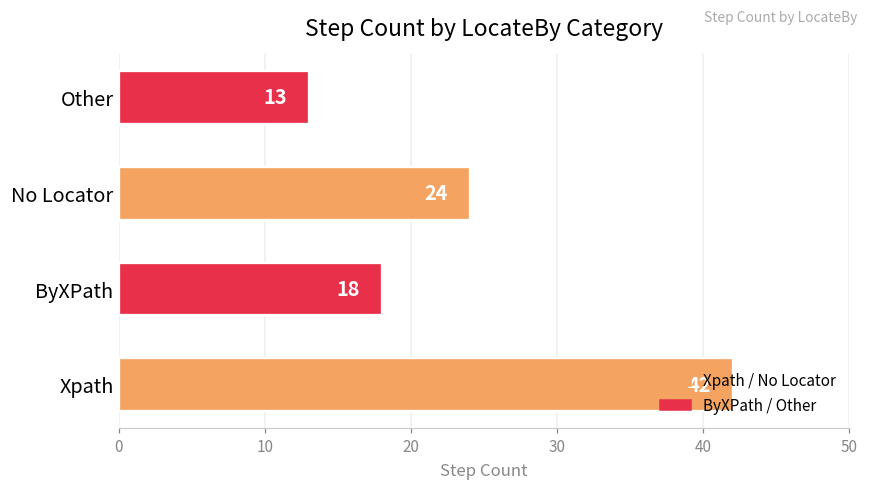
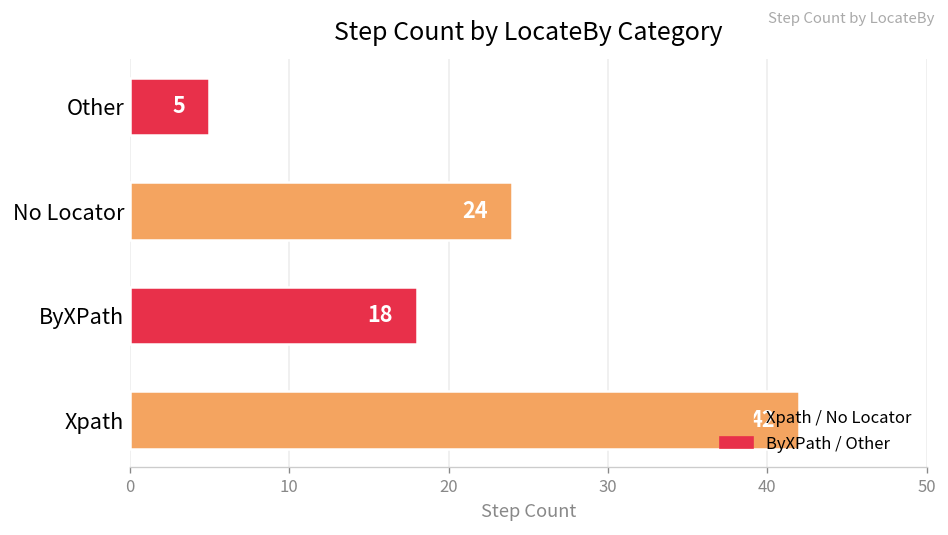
Other: 13 -> 5
